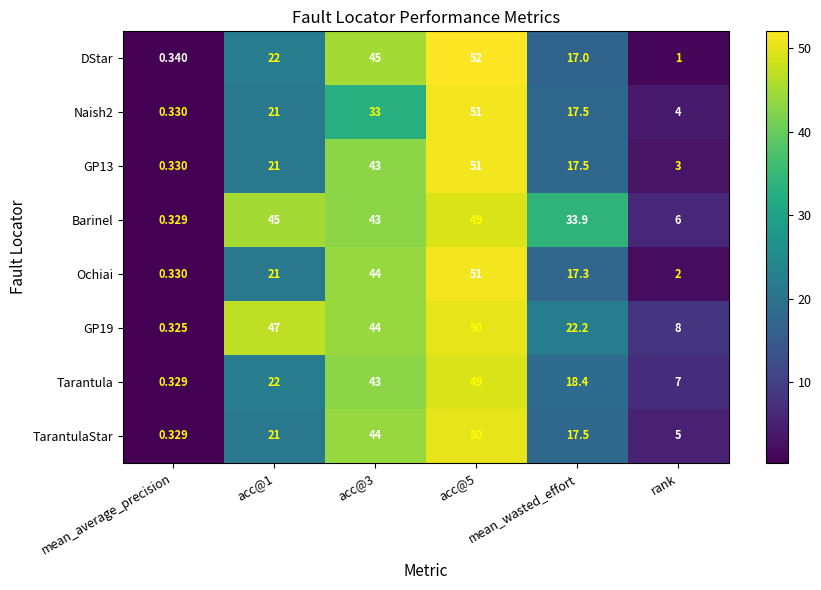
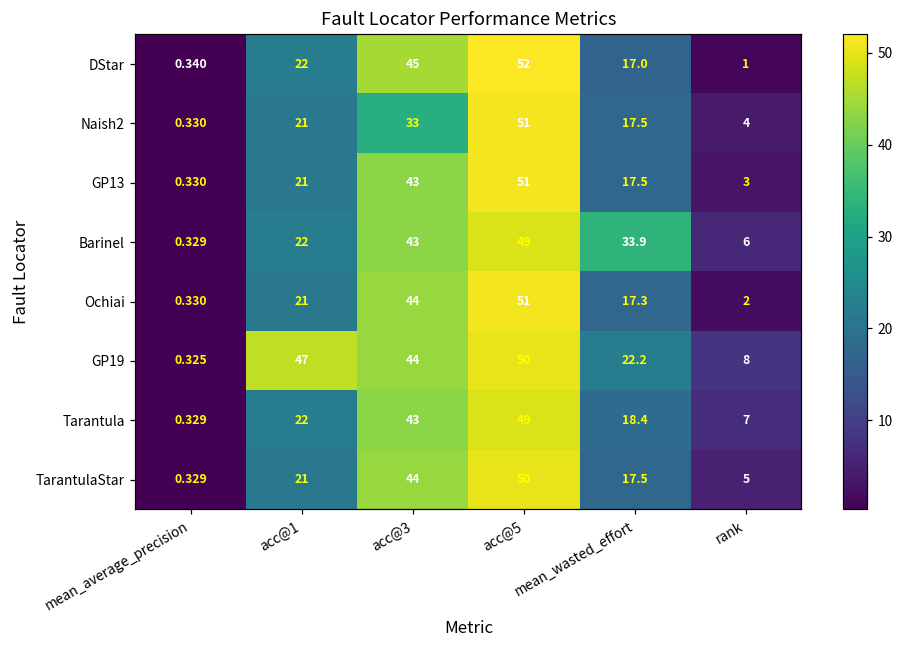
Barinel, acc@1: 45 -> 22
